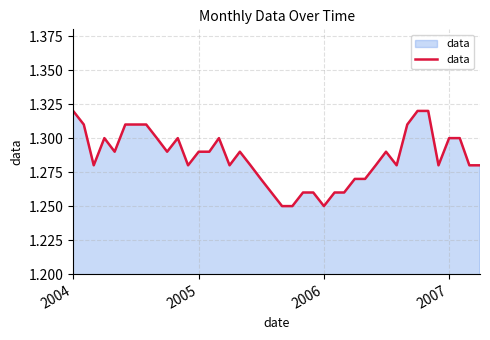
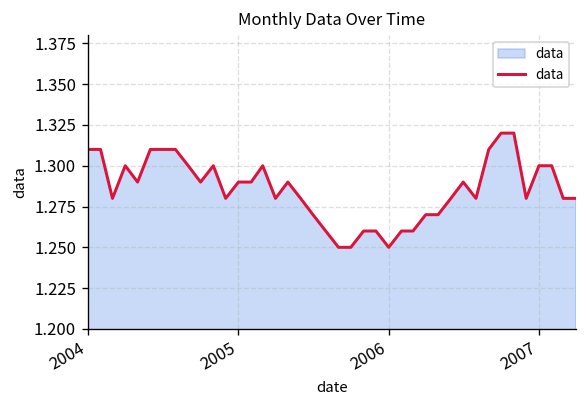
2004: 1.32 -> 1.31
